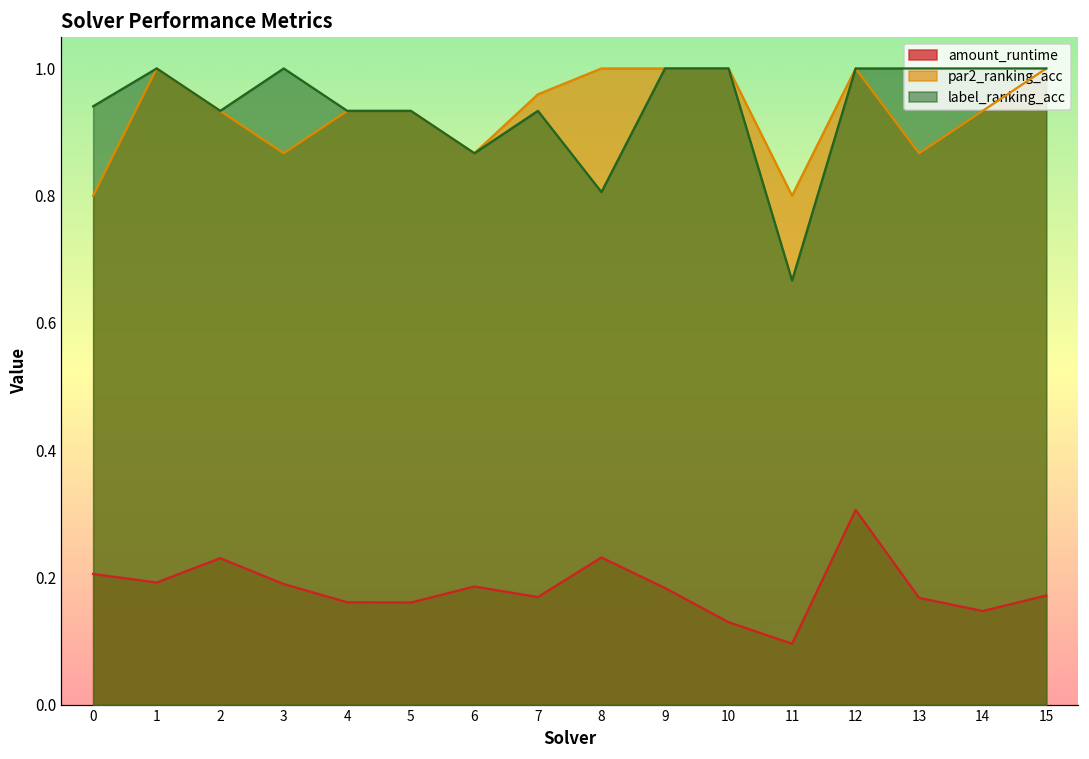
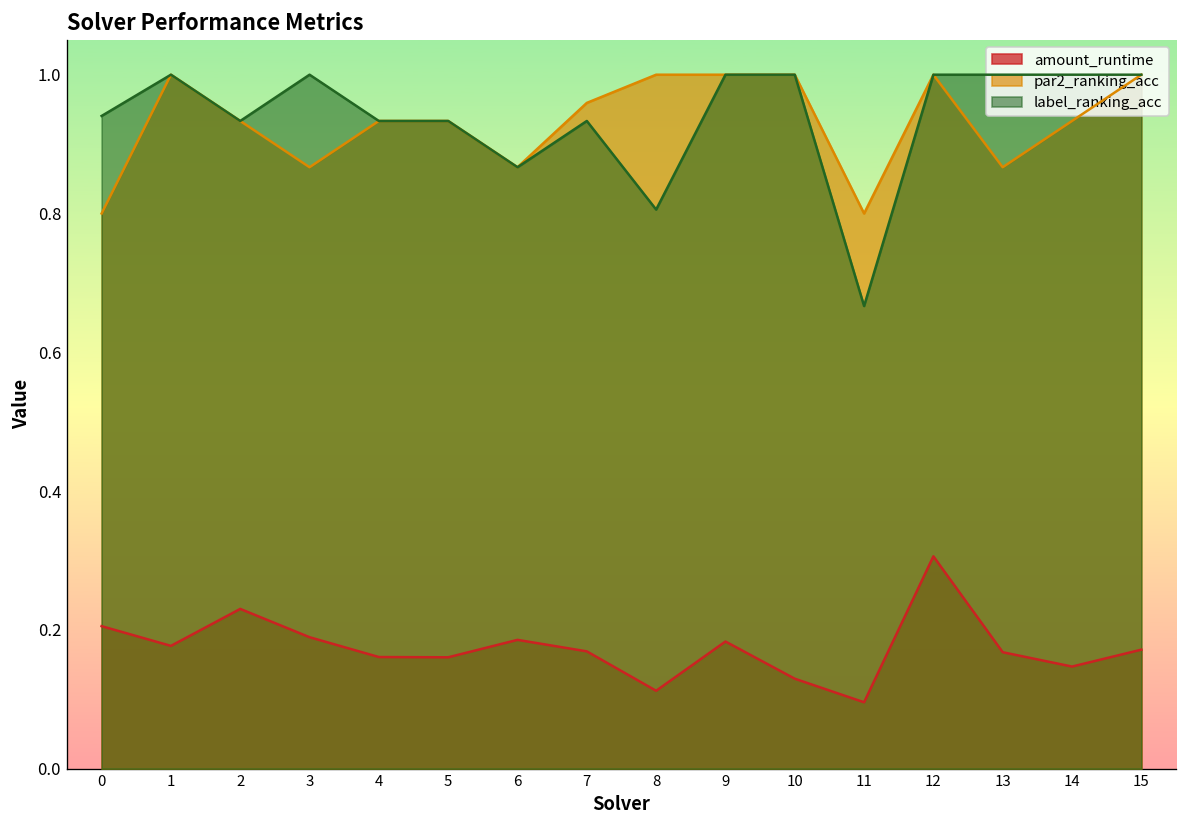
amount_runtime, 1: 0.19 -> 0.18
amount_runtime, 8: 0.23 -> 0.11
